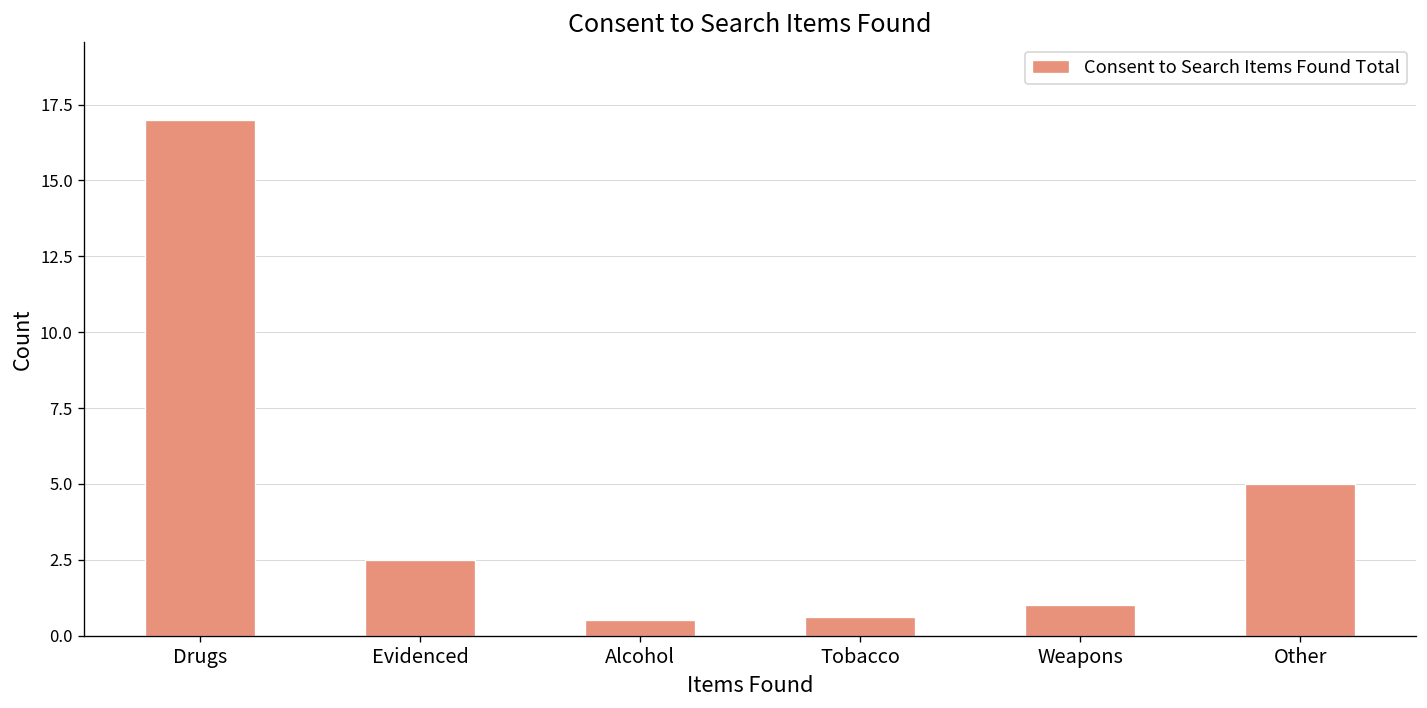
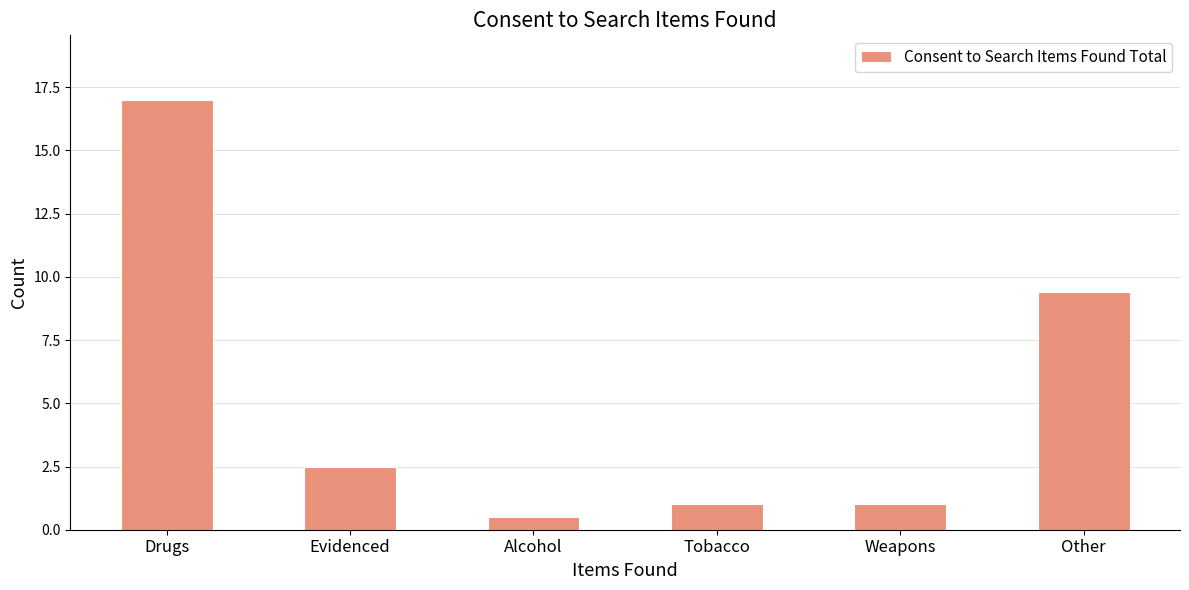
Tobacco: 0.6 -> 1.0
Other: 5.0 -> 9.4
